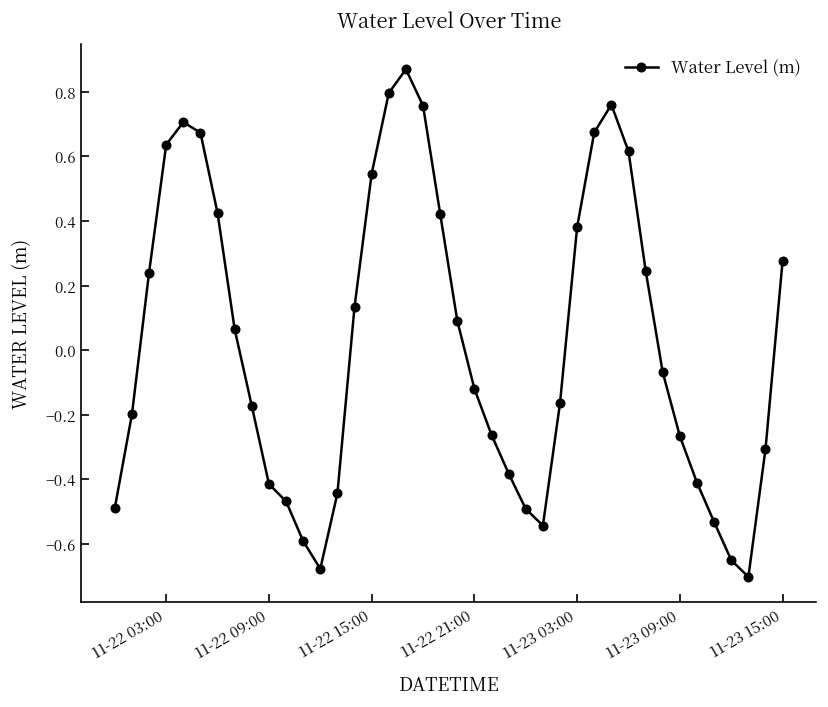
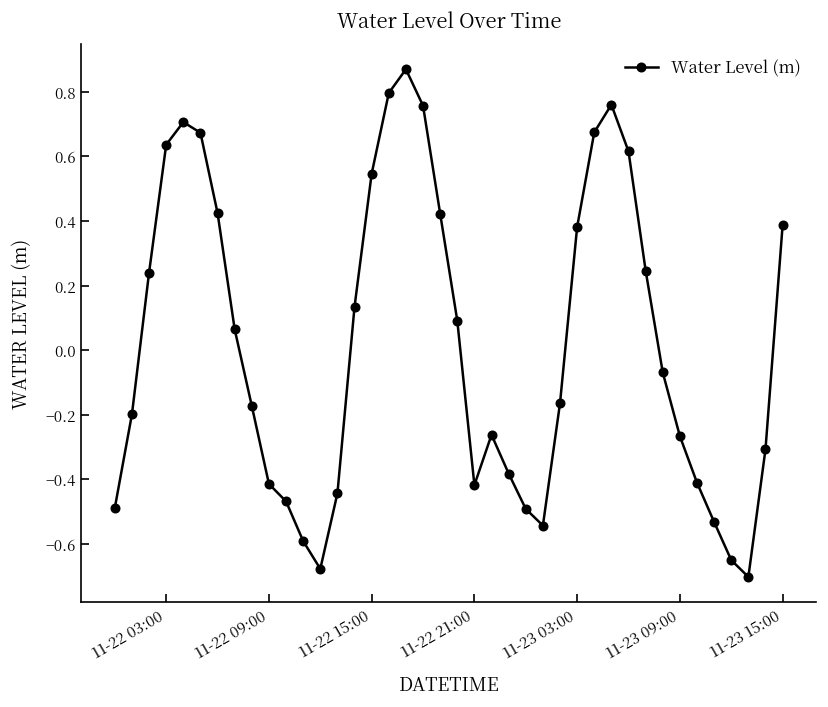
11-22 21:00: -0.12 -> -0.42
11-23 15:00: 0.28 -> 0.39
